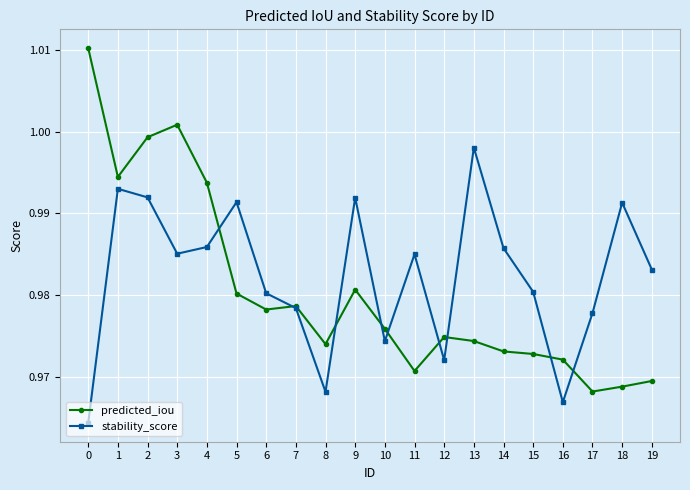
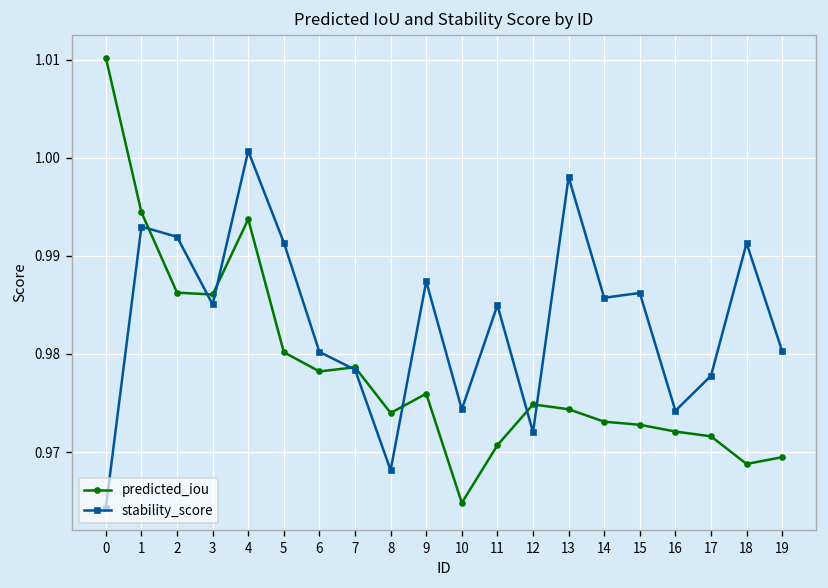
predicted_iou, 2: 0.999 -> 0.986
predicted_iou, 3: 1.001 -> 0.986
stability_score, 4: 0.986 -> 1.001
predicted_iou, 9: 0.981 -> 0.976
stability_score, 9: 0.992 -> 0.987
predicted_iou, 10: 0.976 -> 0.965
stability_score, 15: 0.980 -> 0.986
stability_score, 16: 0.967 -> 0.974
predicted_iou, 17: 0.968 -> 0.972
stability_score, 19: 0.983 -> 0.980
